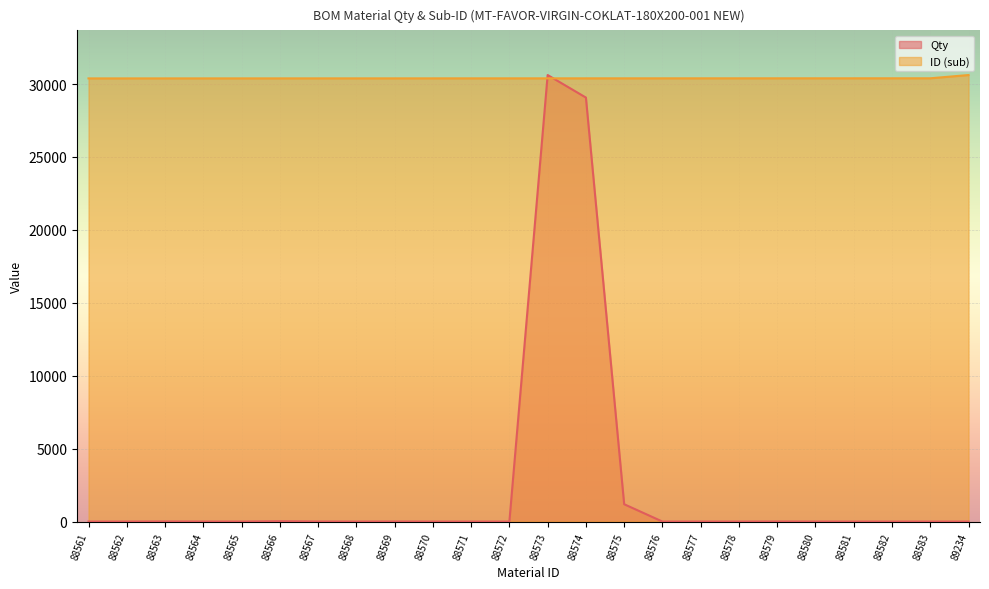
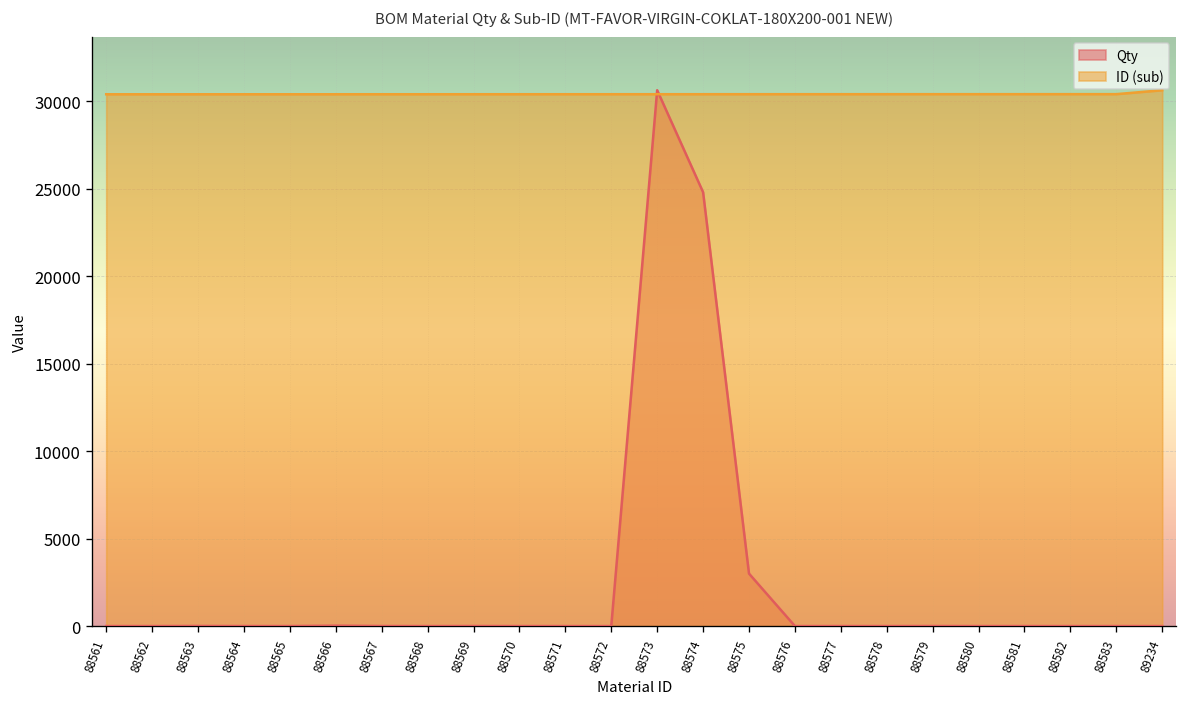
Qty, 88574: 29100 -> 24800
Qty, 88575: 1200 -> 3000
